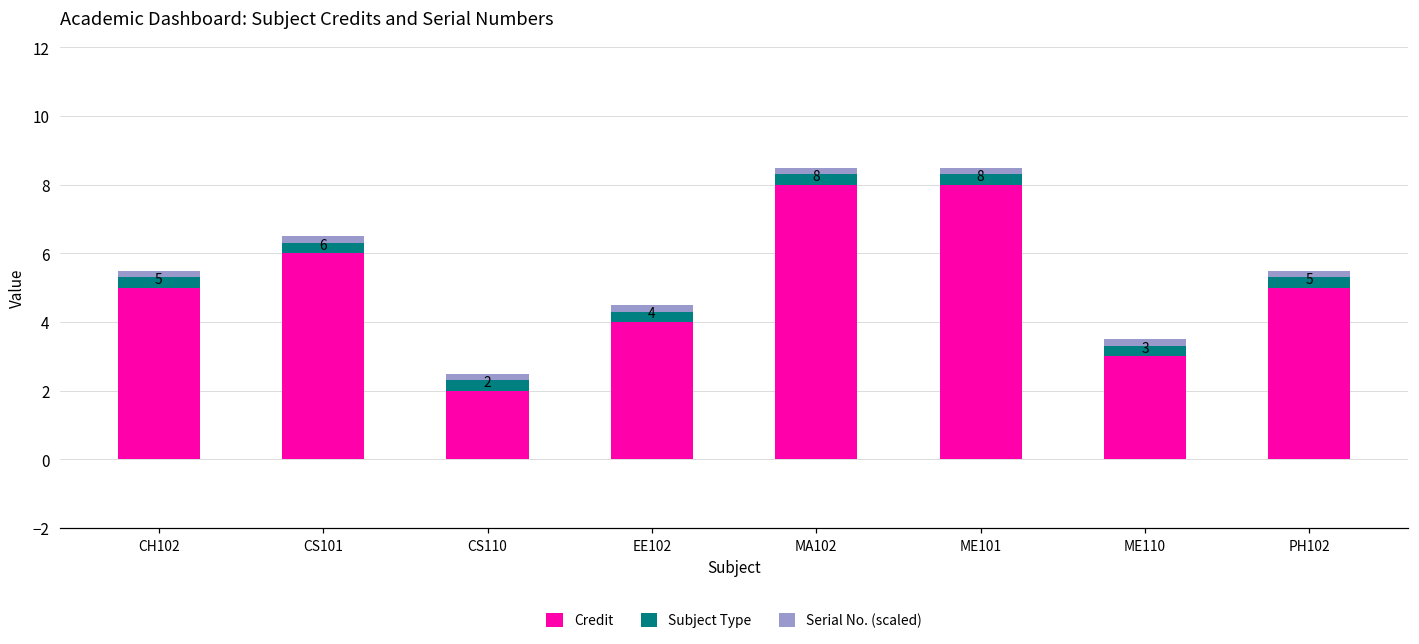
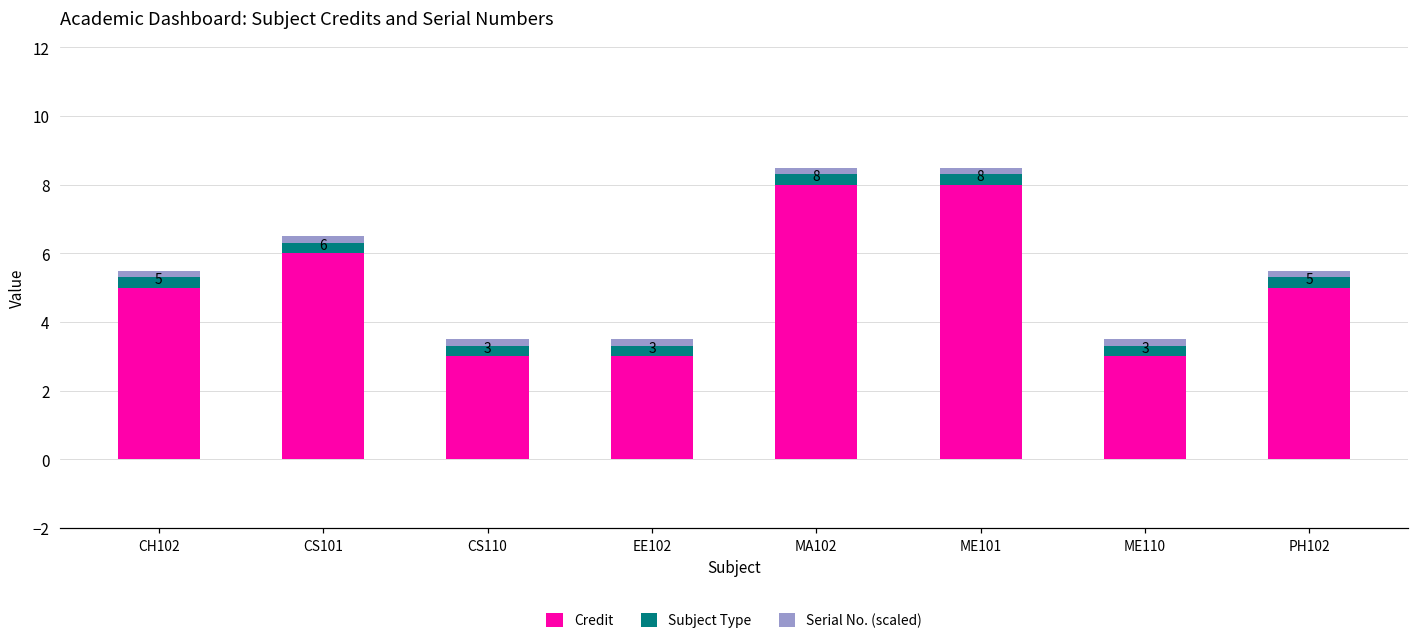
Credit, CS110: 2 -> 3
Credit, EE102: 4 -> 3
